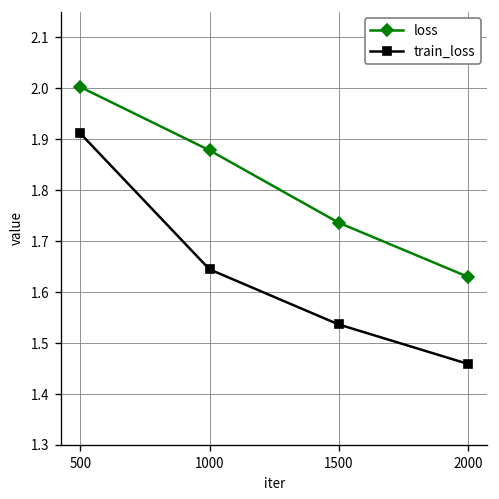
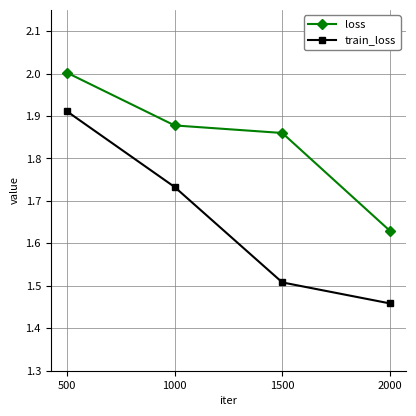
train_loss, 1000: 1.64 -> 1.73
loss, 1500: 1.74 -> 1.86
train_loss, 1500: 1.54 -> 1.51
